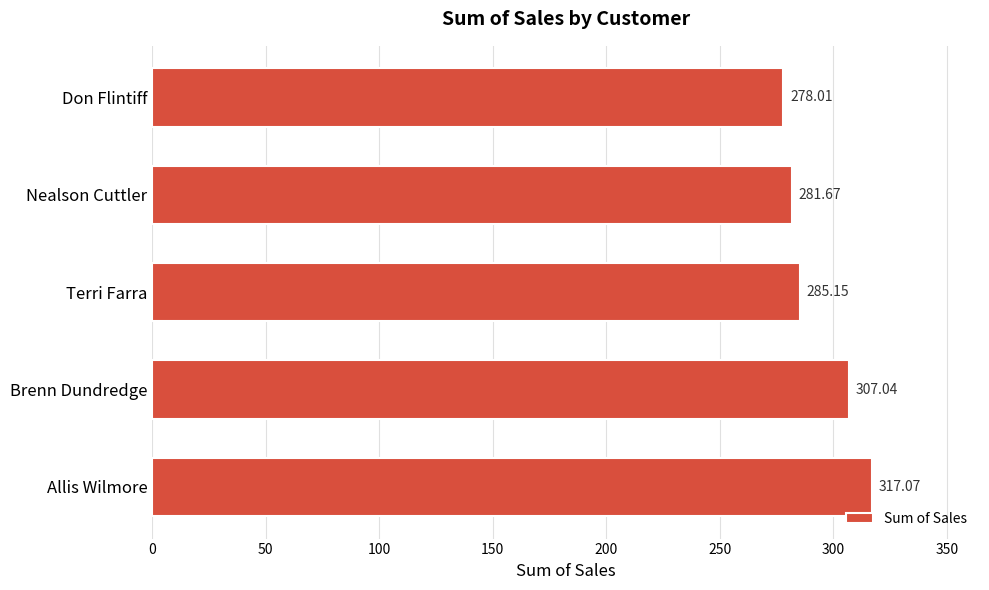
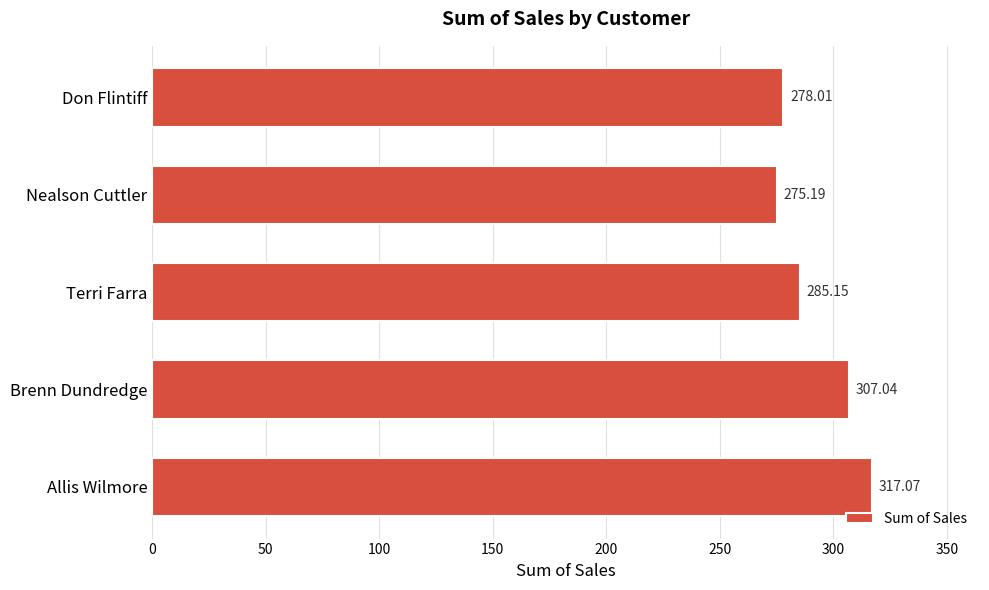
Nealson Cuttler: 281.67 -> 275.19
